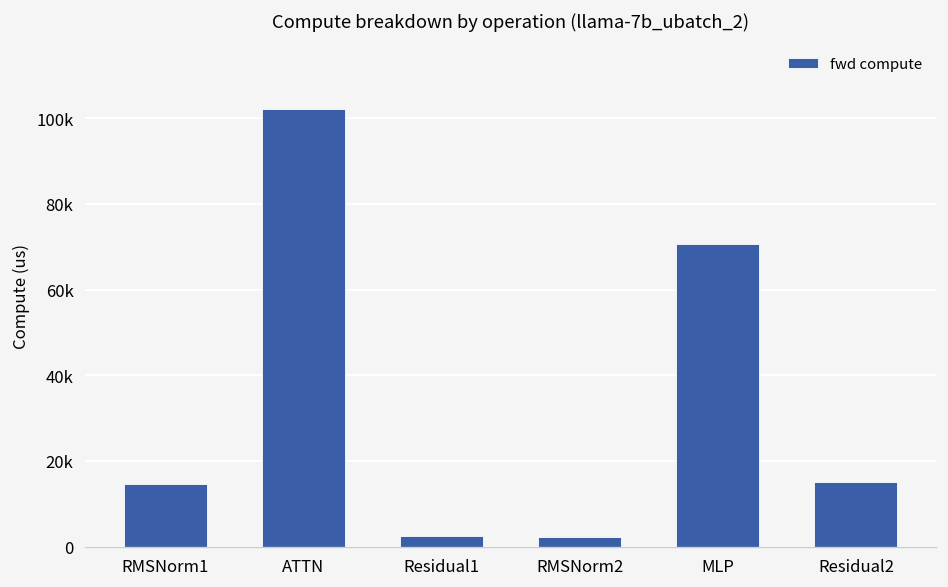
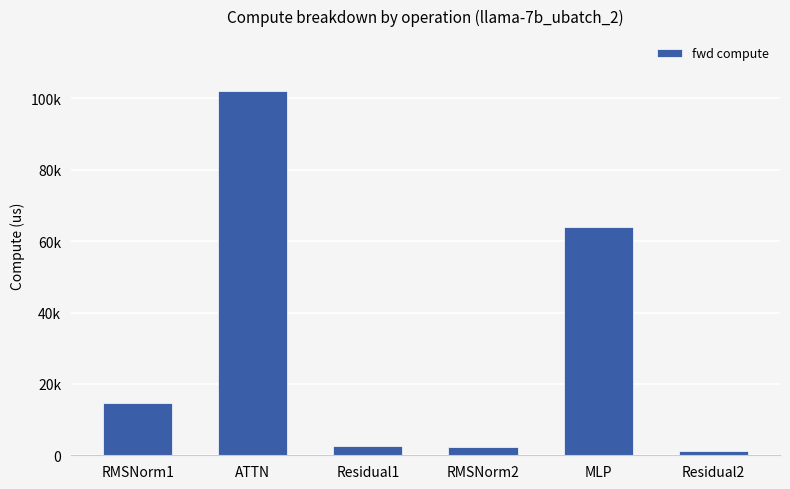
MLP: 71000 -> 64000
Residual2: 15000 -> 1000
